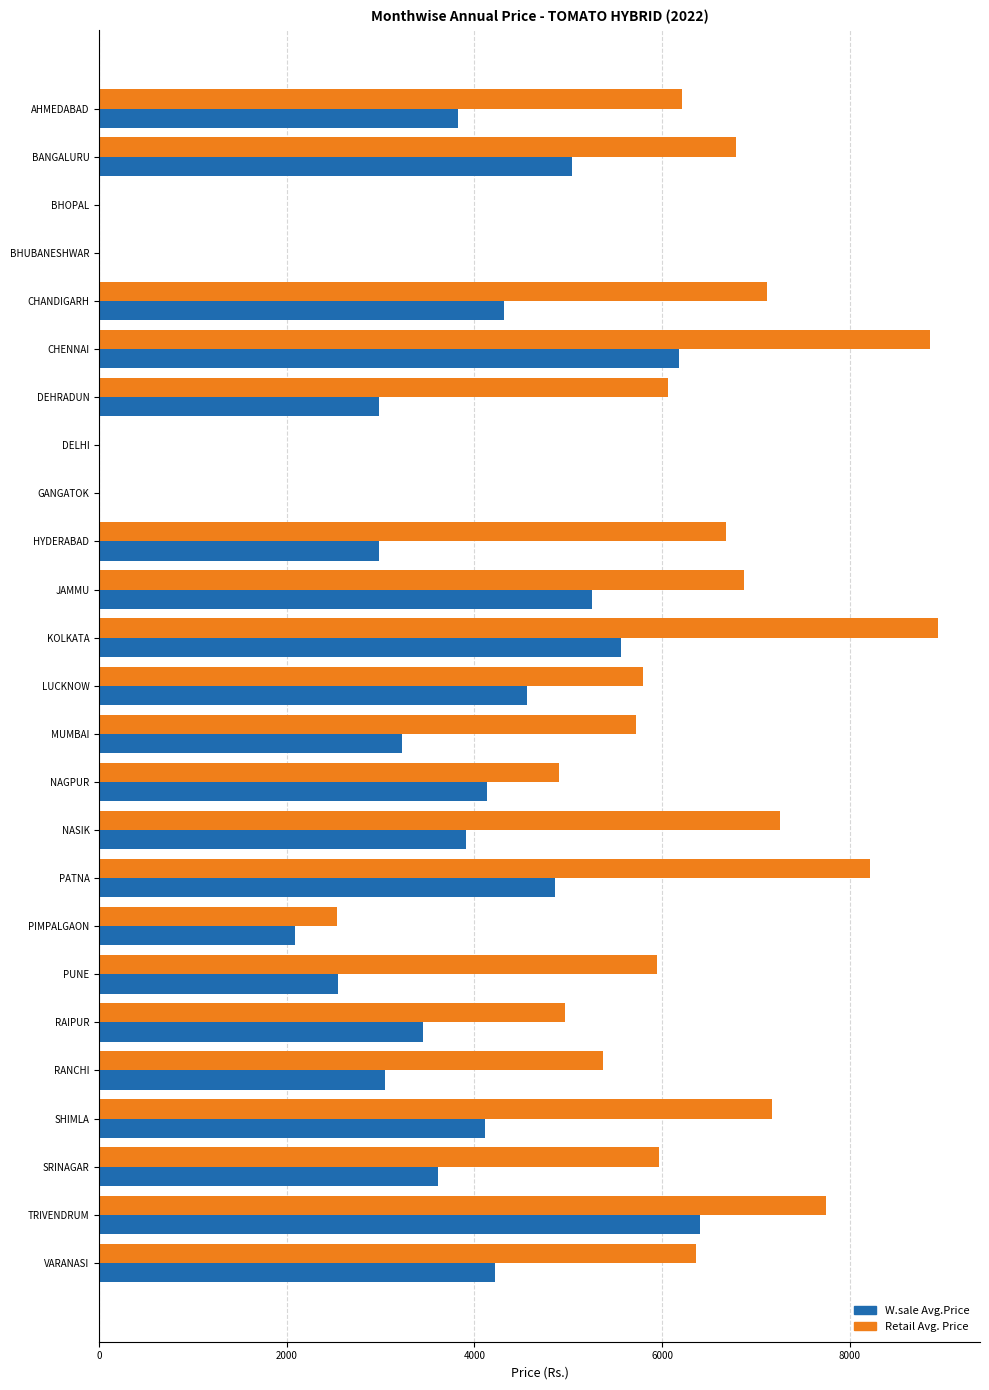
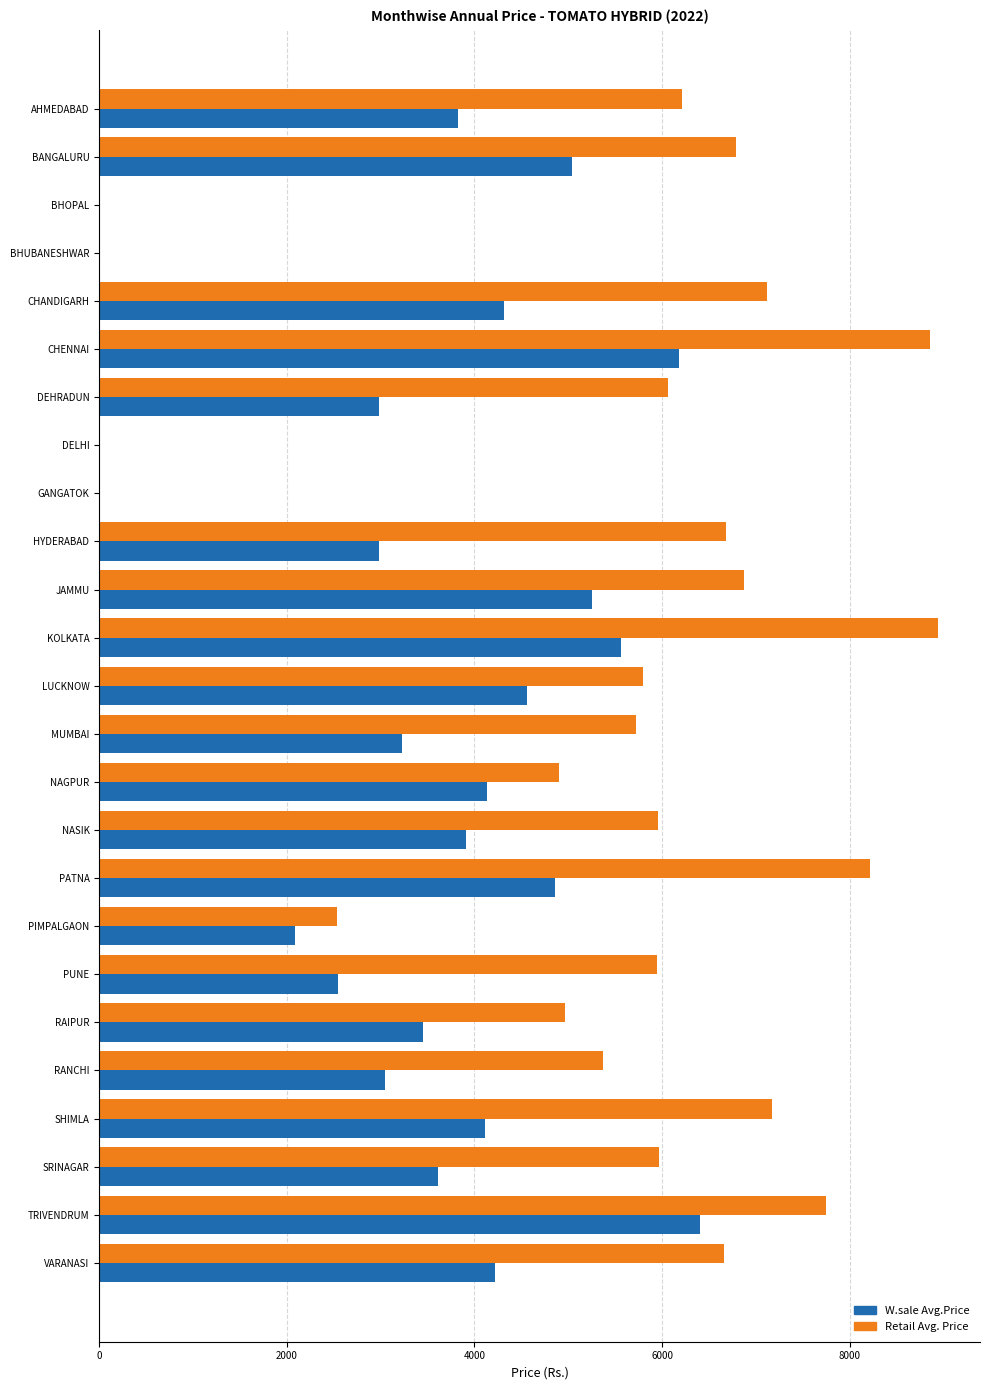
Retail Avg. Price, NASIK: 7300 -> 6000
Retail Avg. Price, VARANASI: 6400 -> 6700
